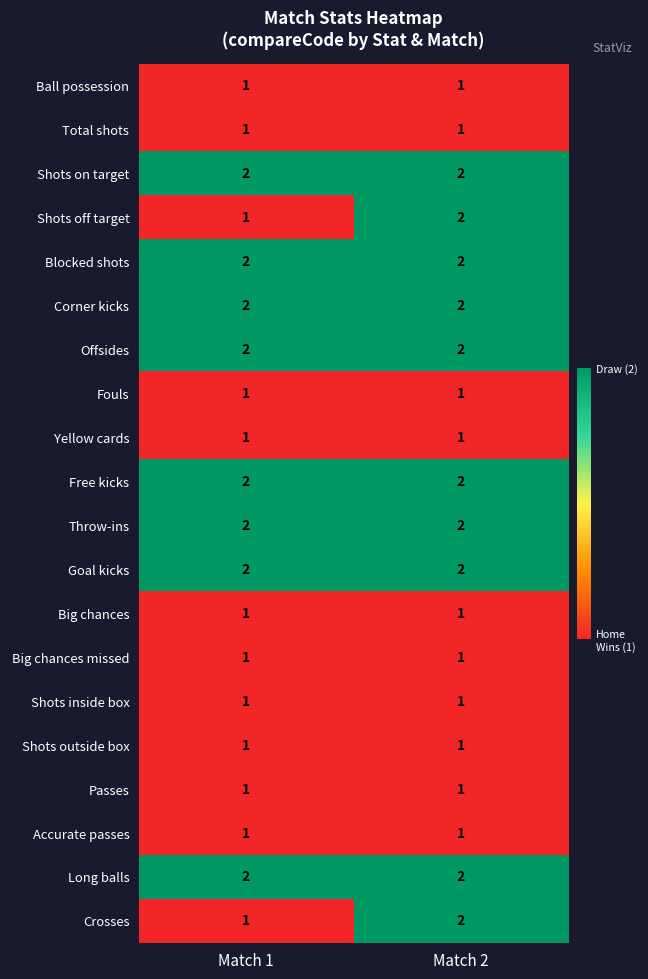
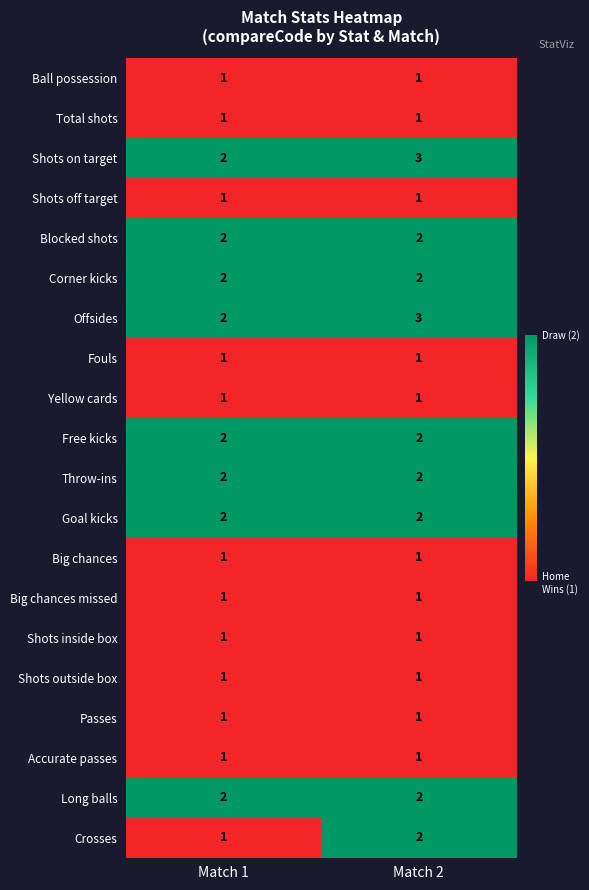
Shots on target, Match 2: 2 -> 3
Shots off target, Match 2: 2 -> 1
Offsides, Match 2: 2 -> 3
